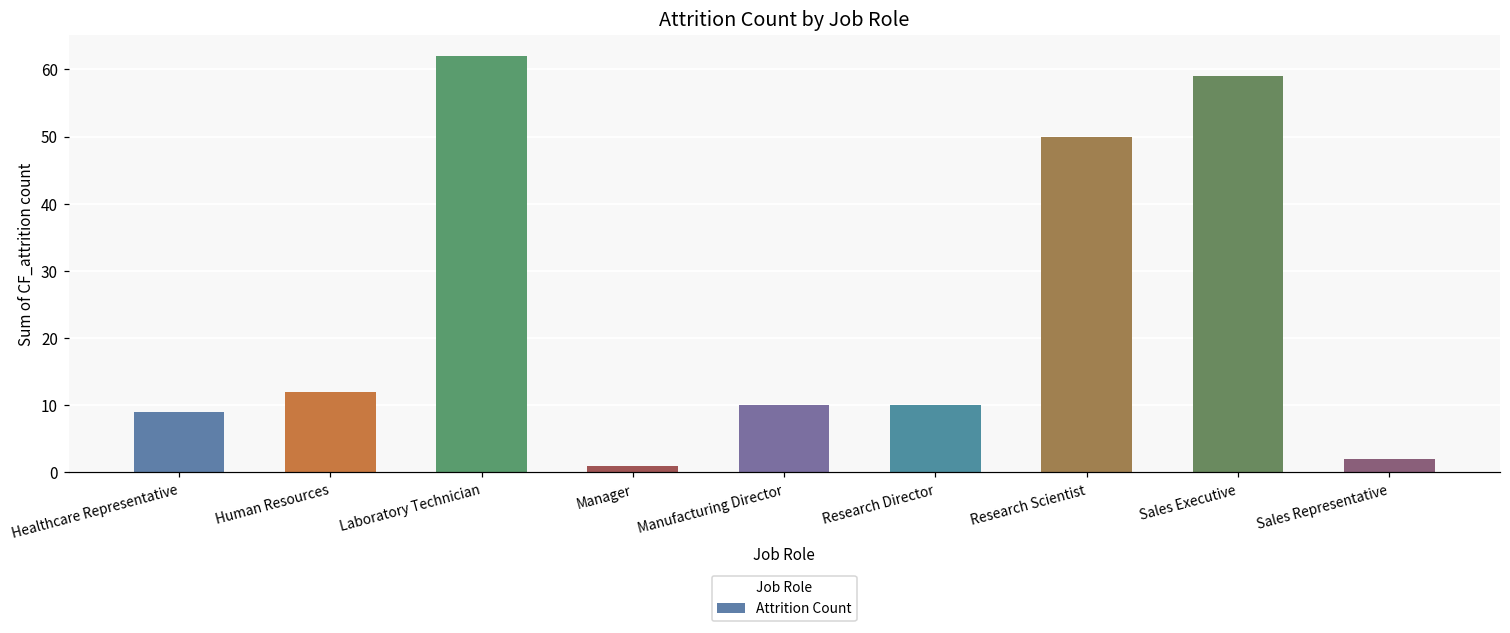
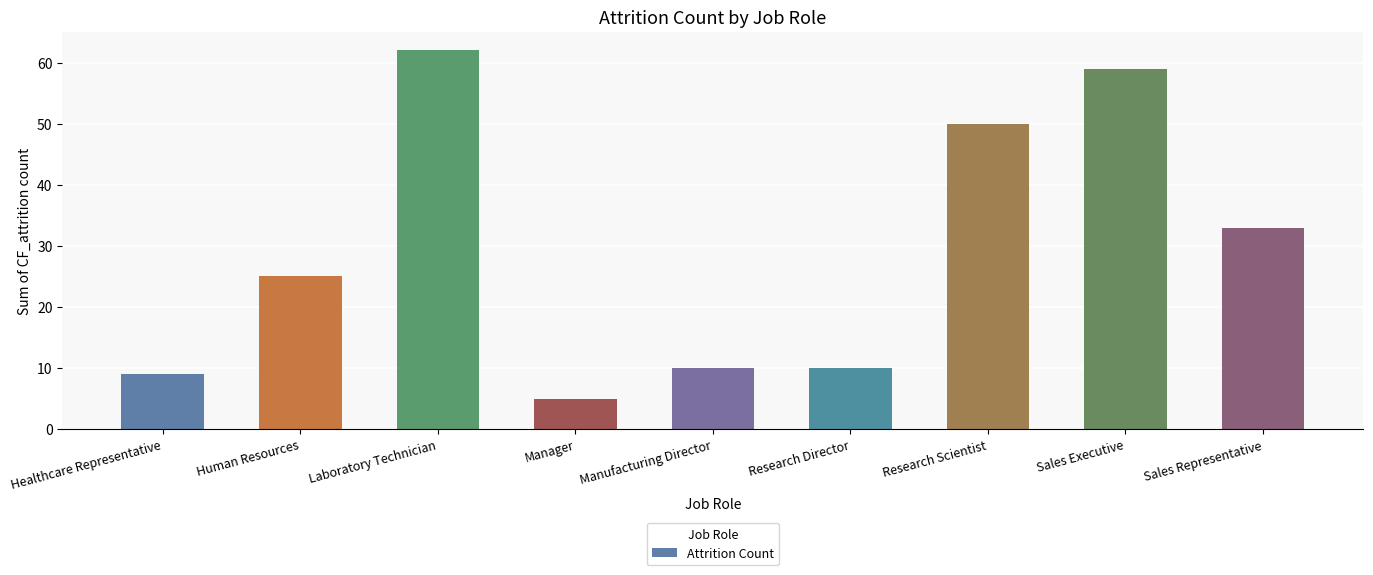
Human Resources: 12 -> 25
Manager: 1 -> 5
Sales Representative: 2 -> 33
